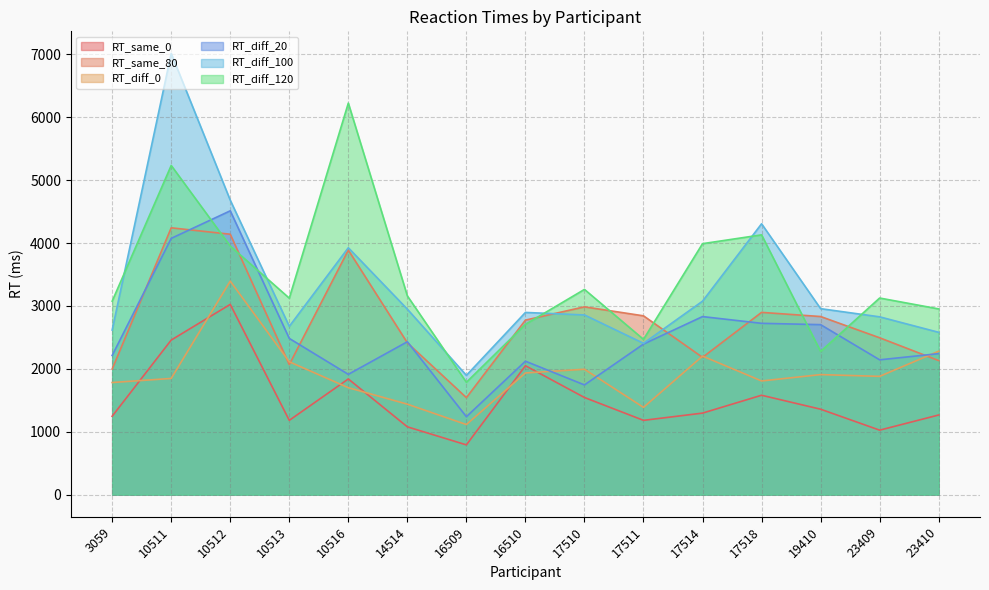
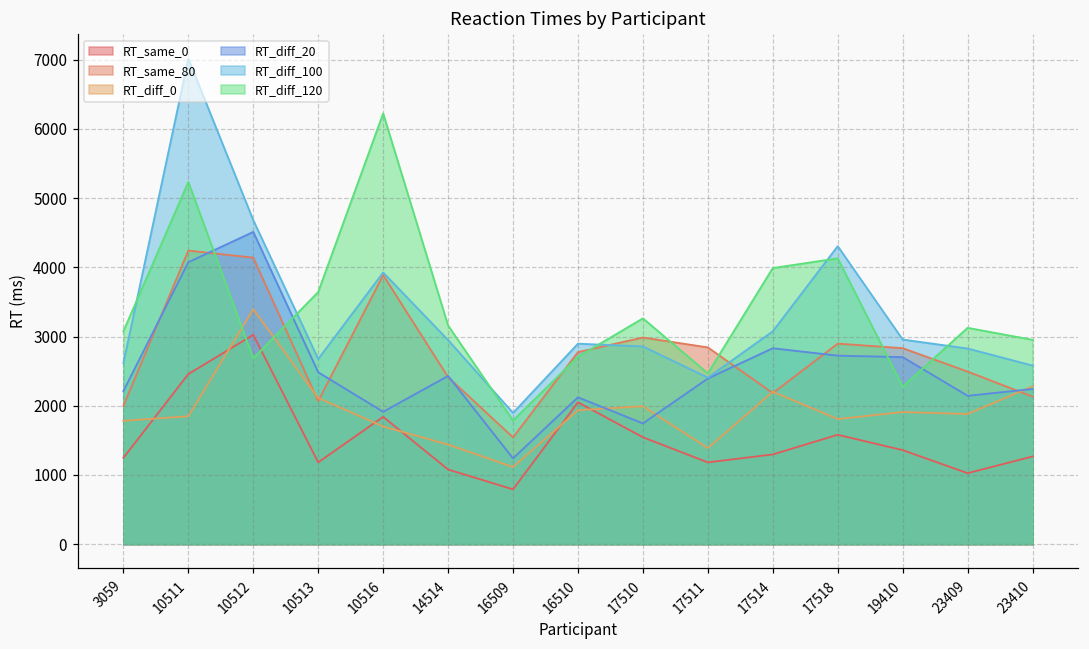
RT_diff_120, 10512: 4000 -> 2700
RT_diff_120, 10513: 3100 -> 3600
